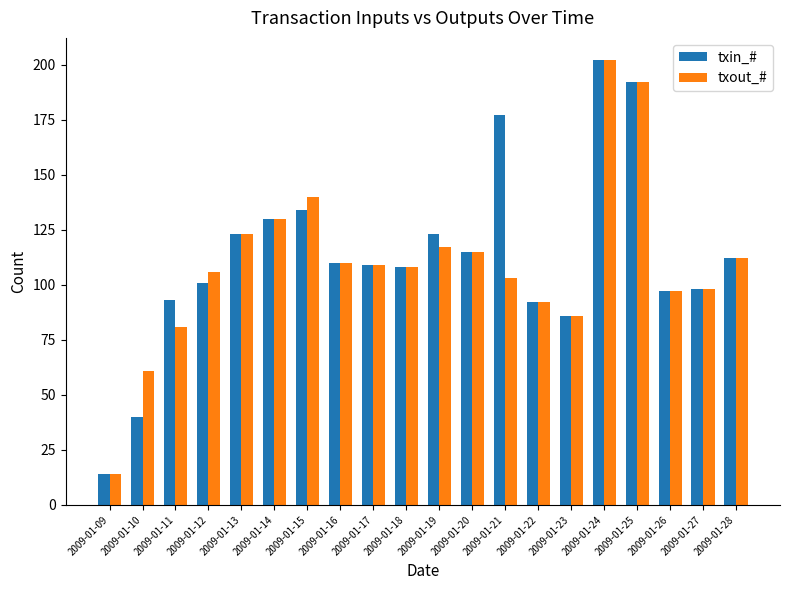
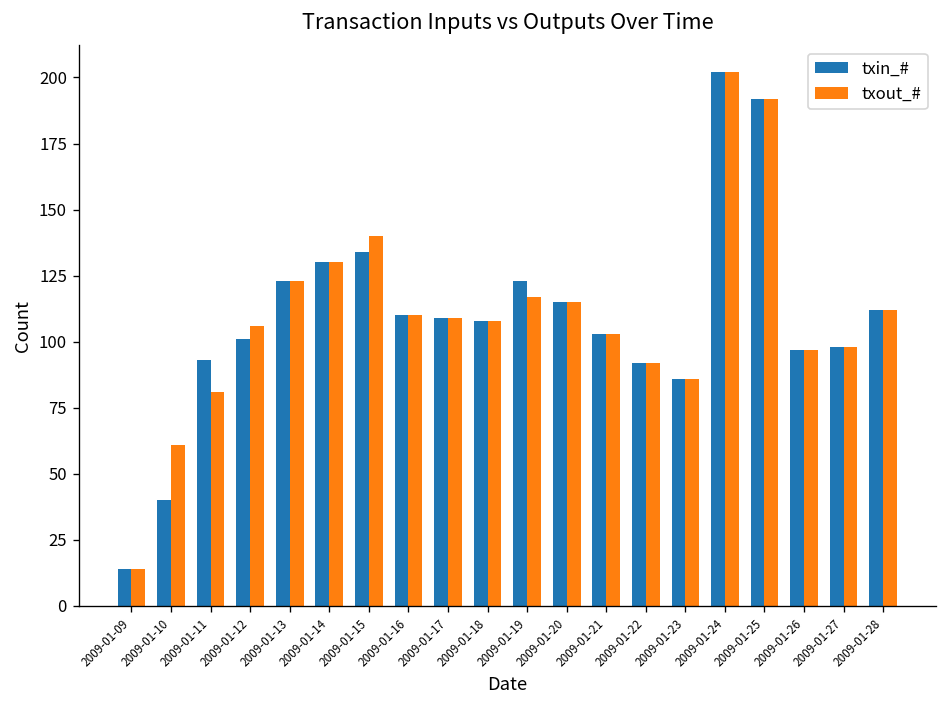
txin_#, 2009-01-21: 177 -> 103
